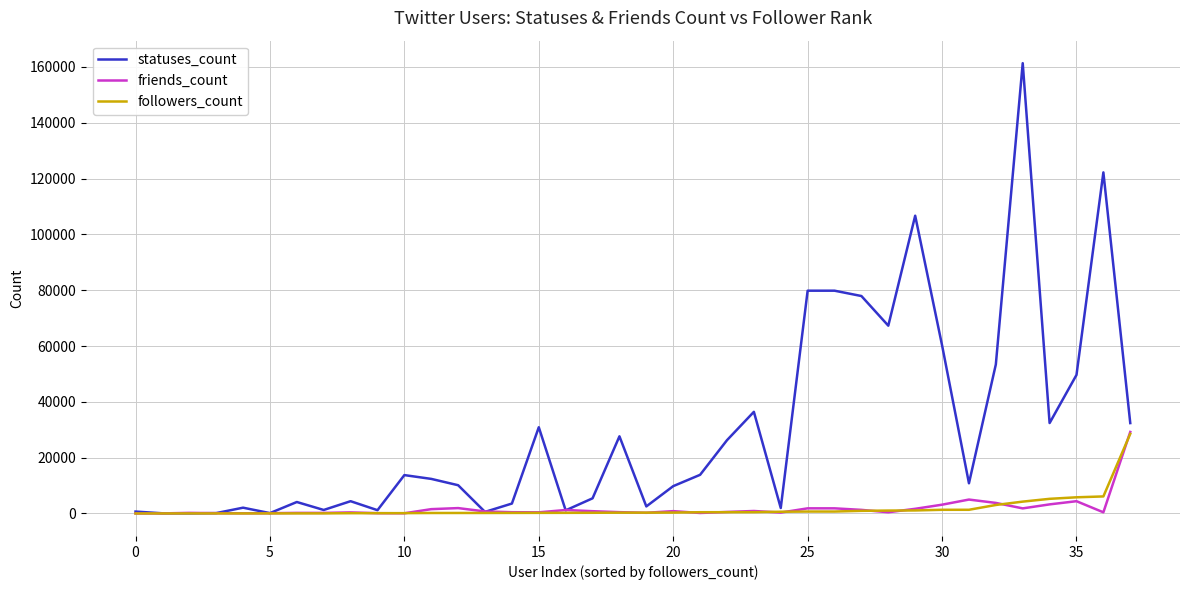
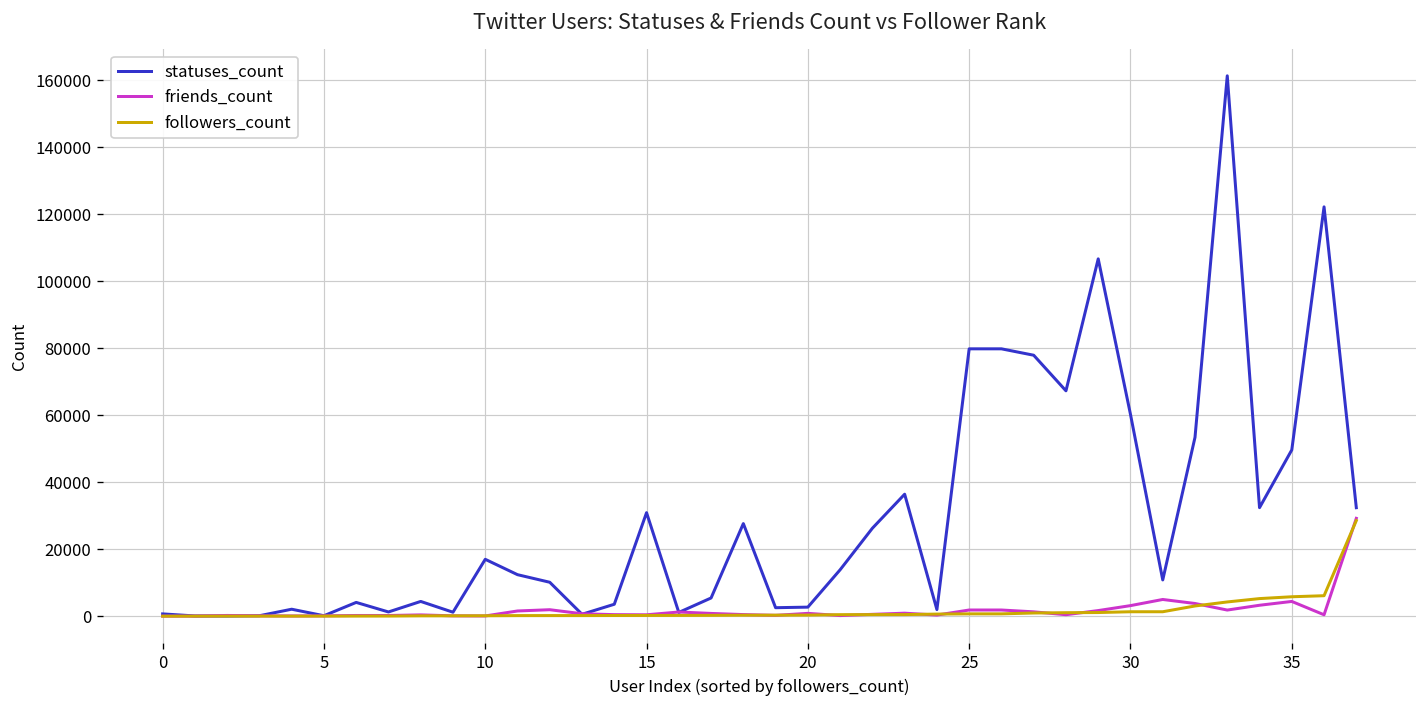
statuses_count, 10: 14000 -> 17000
statuses_count, 20: 10000 -> 3000
